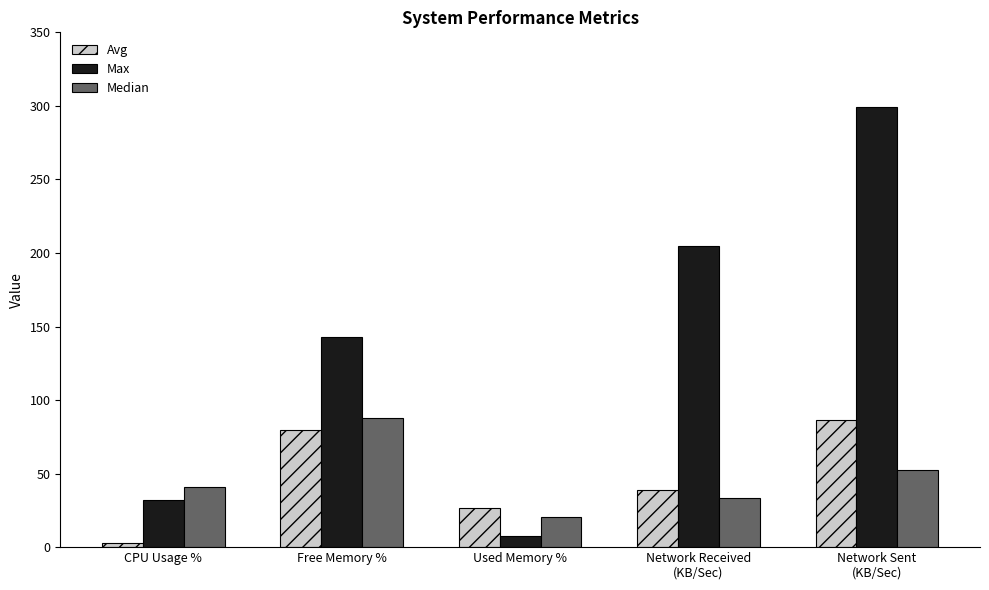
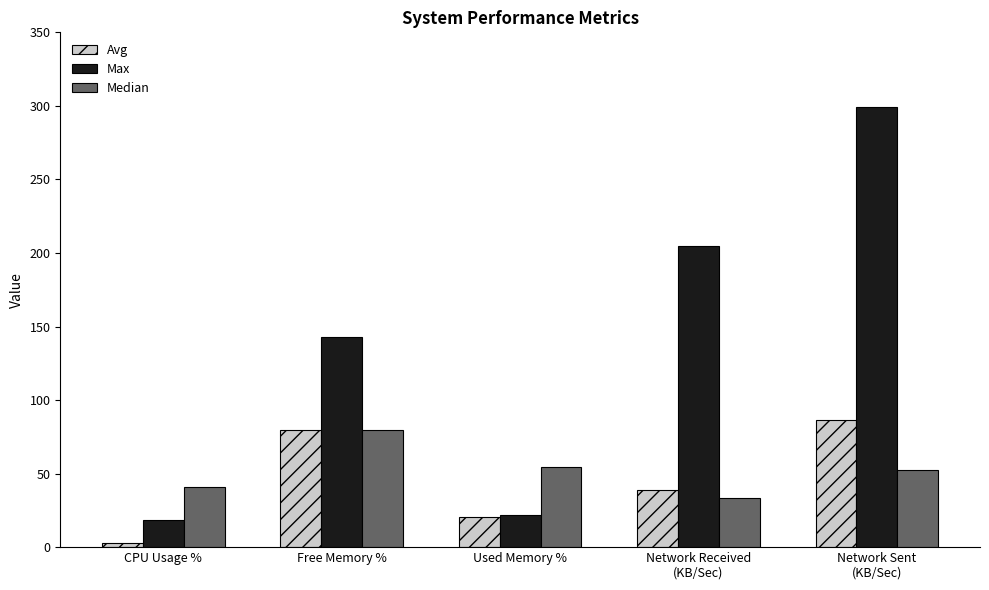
Max, CPU Usage %: 32 -> 18
Median, Free Memory %: 88 -> 80
Avg, Used Memory %: 26 -> 20
Max, Used Memory %: 8 -> 22
Median, Used Memory %: 20 -> 54
